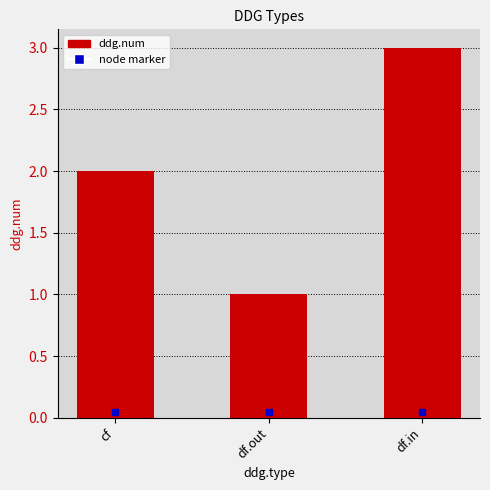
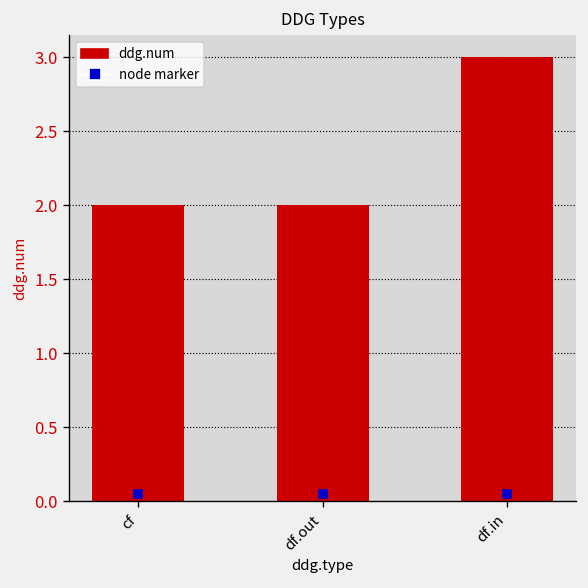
ddg.num, df.out: 1 -> 2
